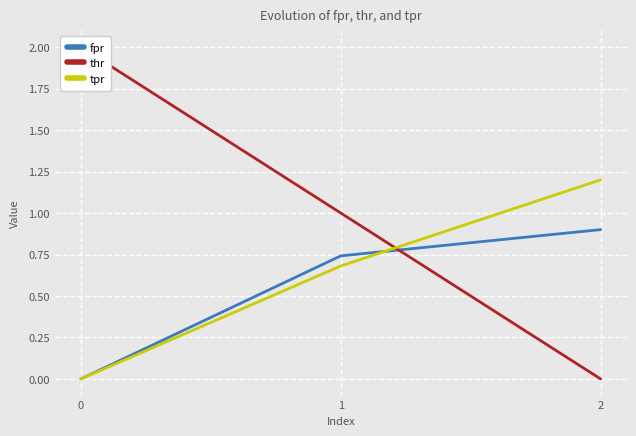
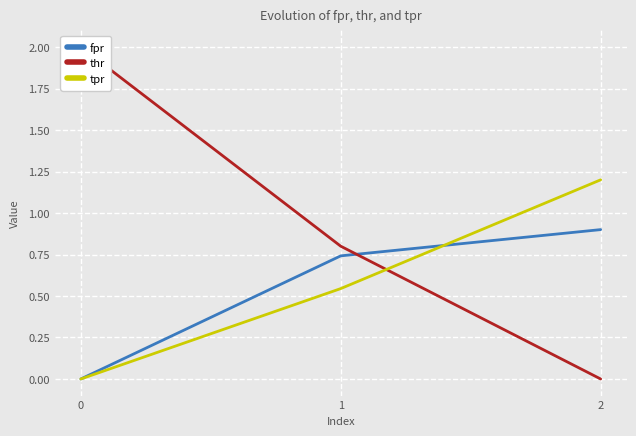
thr, 1: 1.0 -> 0.8
tpr, 1: 0.68 -> 0.54
